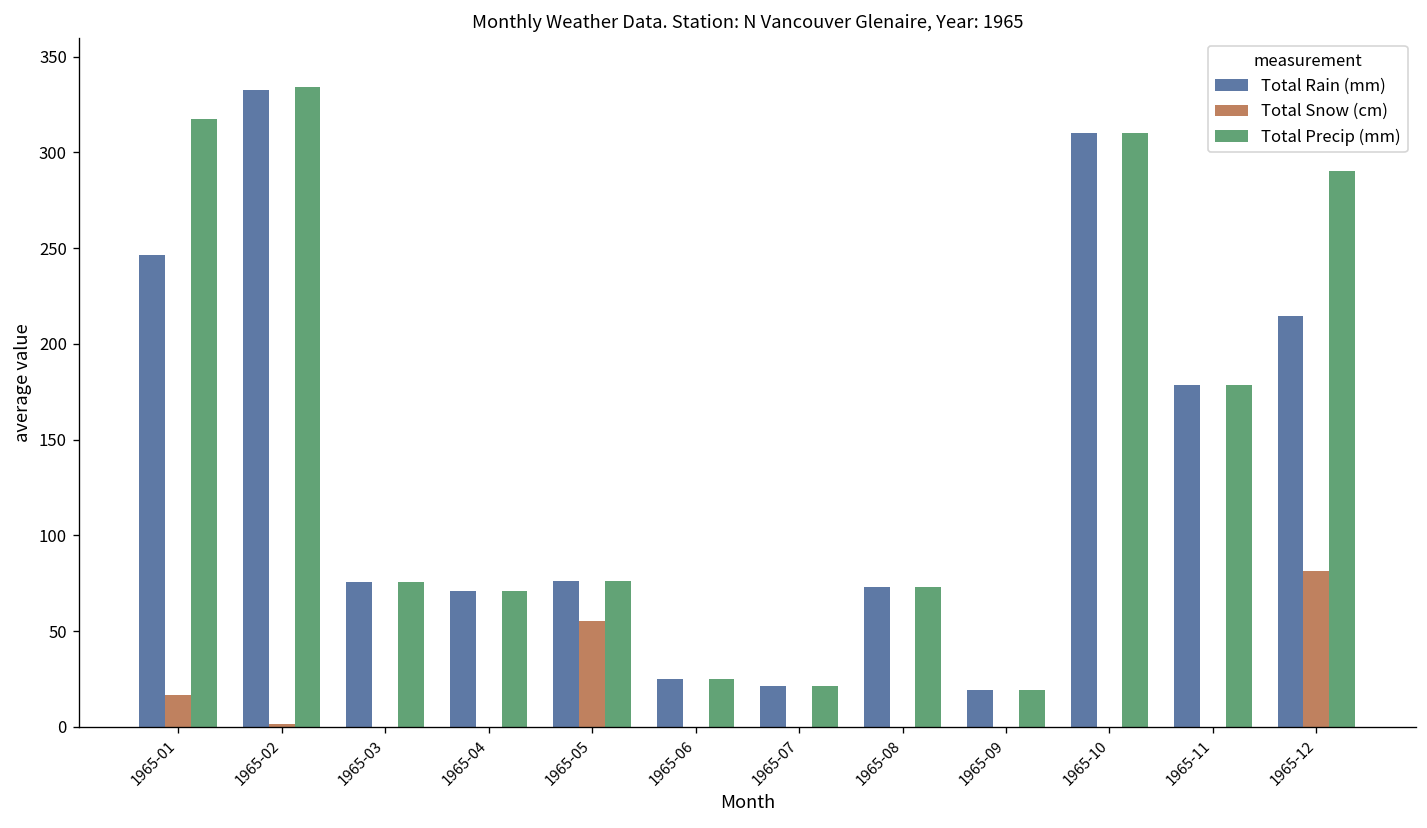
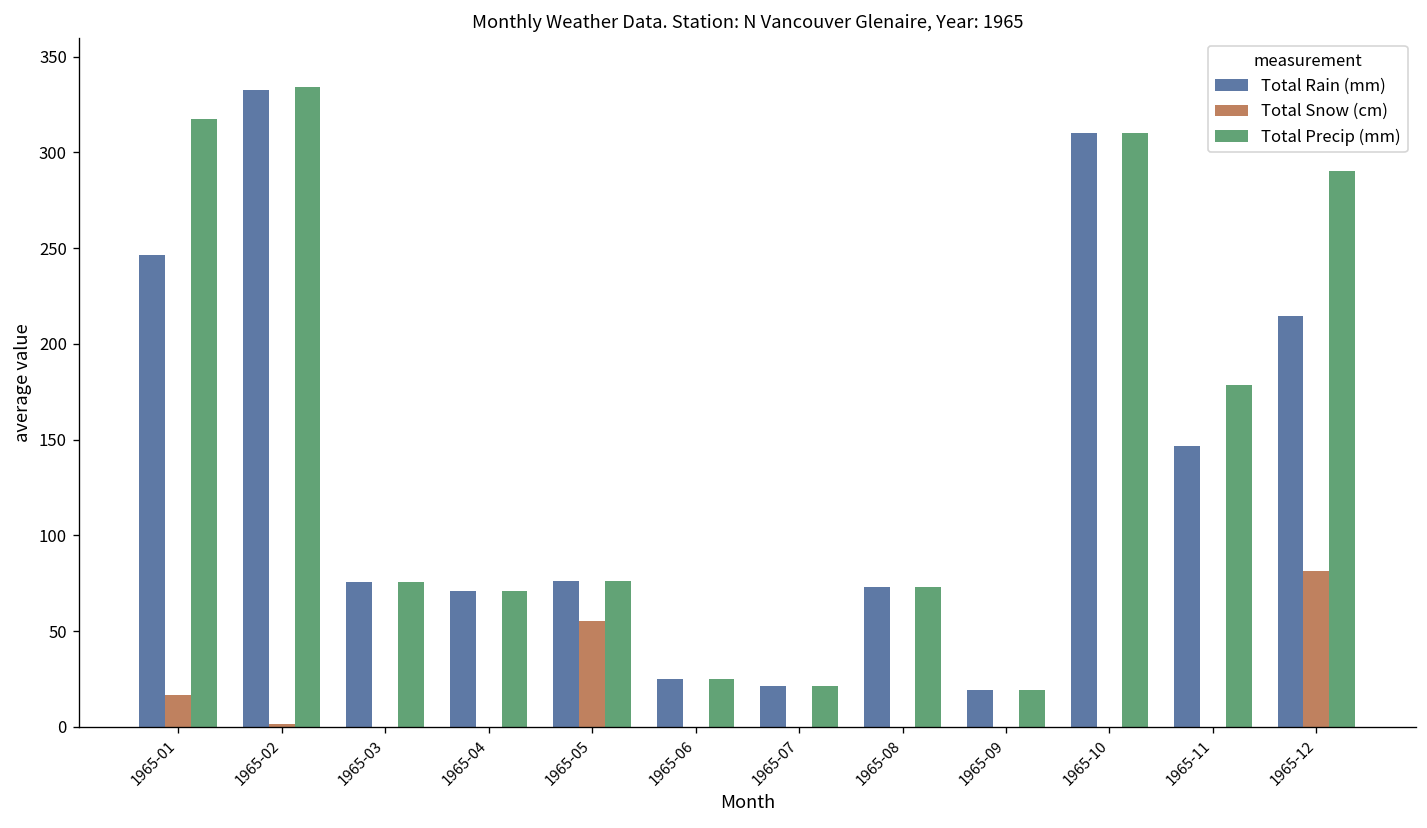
Total Rain (mm), 1965-11: 179 -> 147
